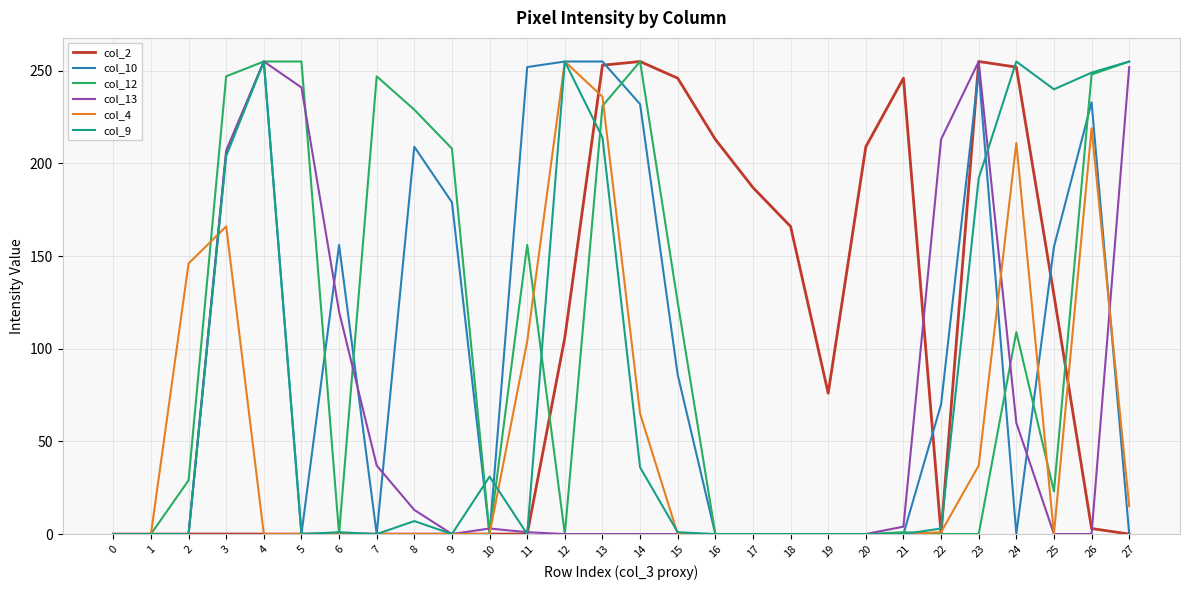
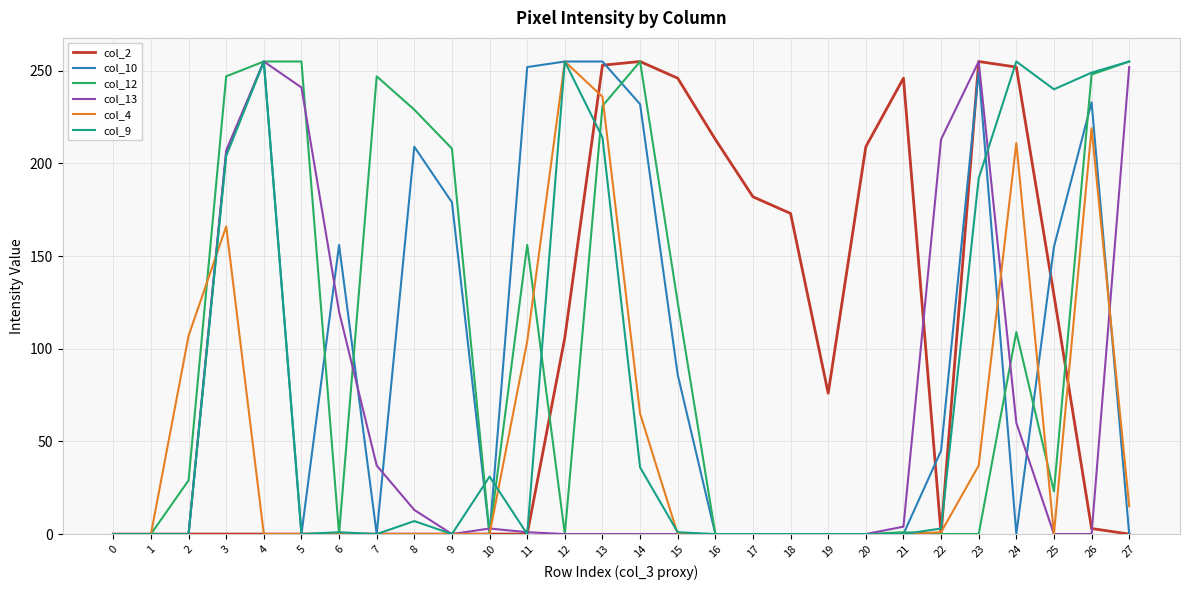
col_4, 2: 146 -> 107
col_2, 17: 187 -> 182
col_2, 18: 166 -> 173
col_10, 22: 70 -> 45
